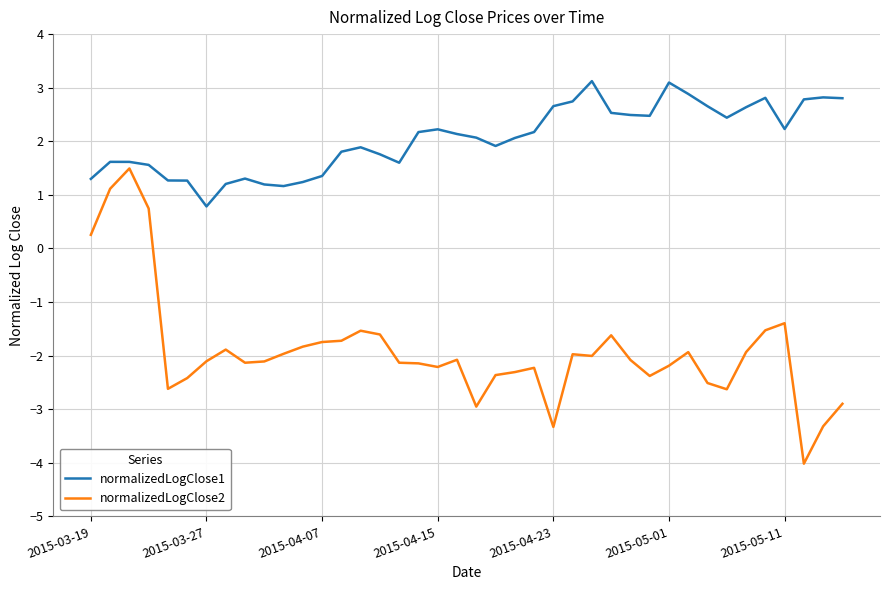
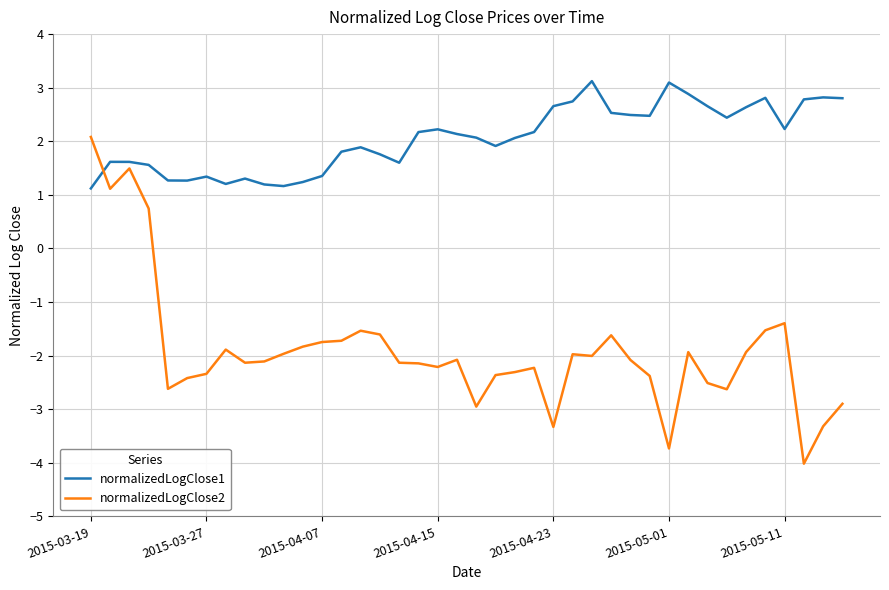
normalizedLogClose1, 2015-03-19: 1.3 -> 1.1
normalizedLogClose2, 2015-03-19: 0.3 -> 2.1
normalizedLogClose1, 2015-03-27: 0.8 -> 1.3
normalizedLogClose2, 2015-03-27: -2.1 -> -2.3
normalizedLogClose2, 2015-05-01: -2.2 -> -3.7
